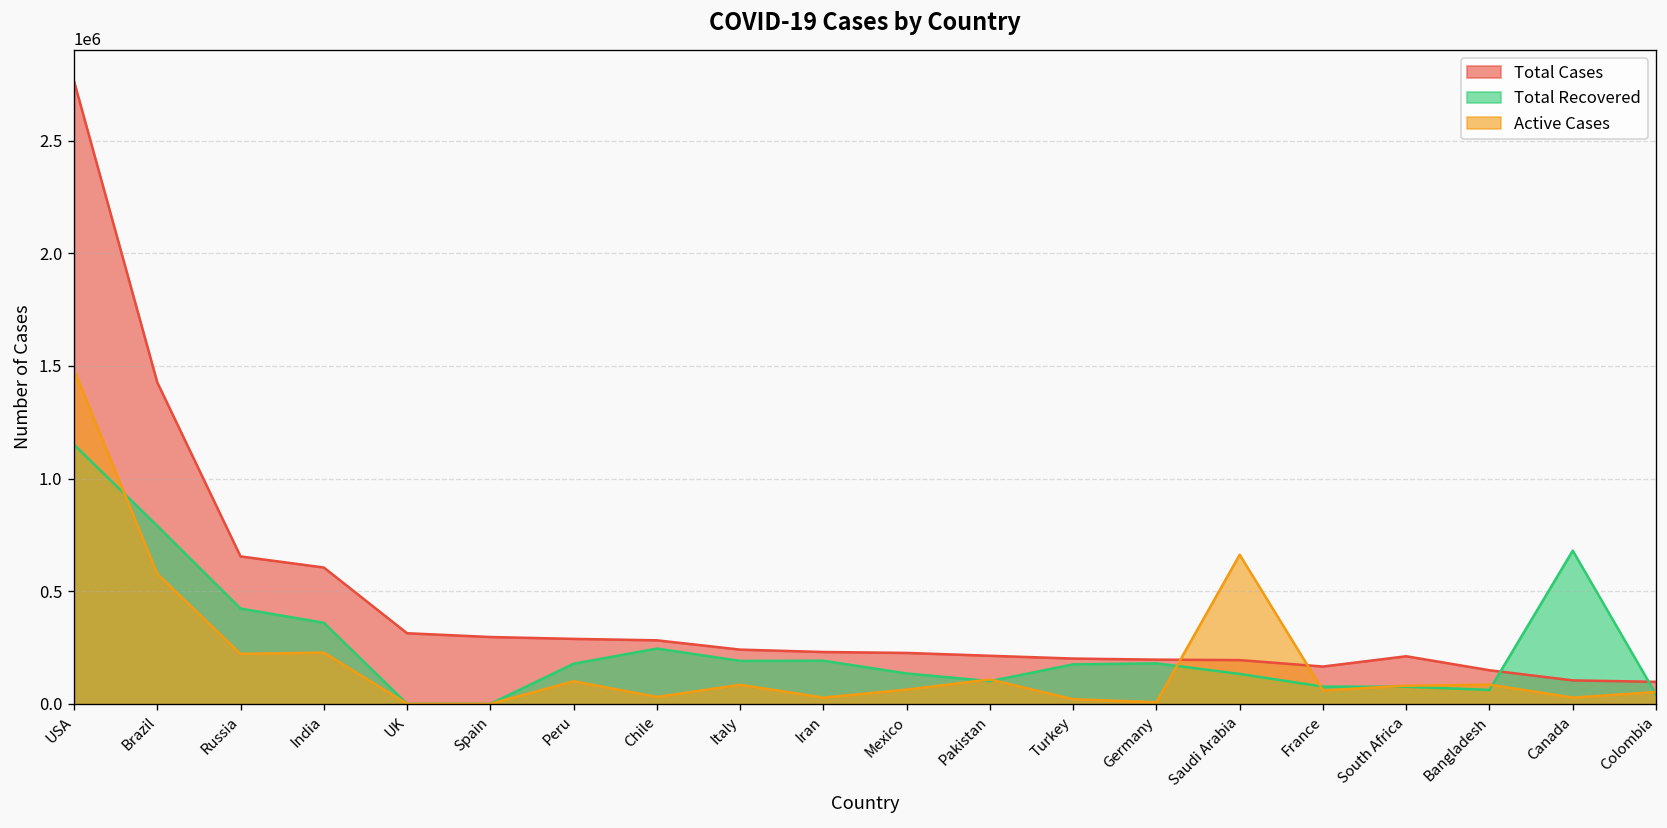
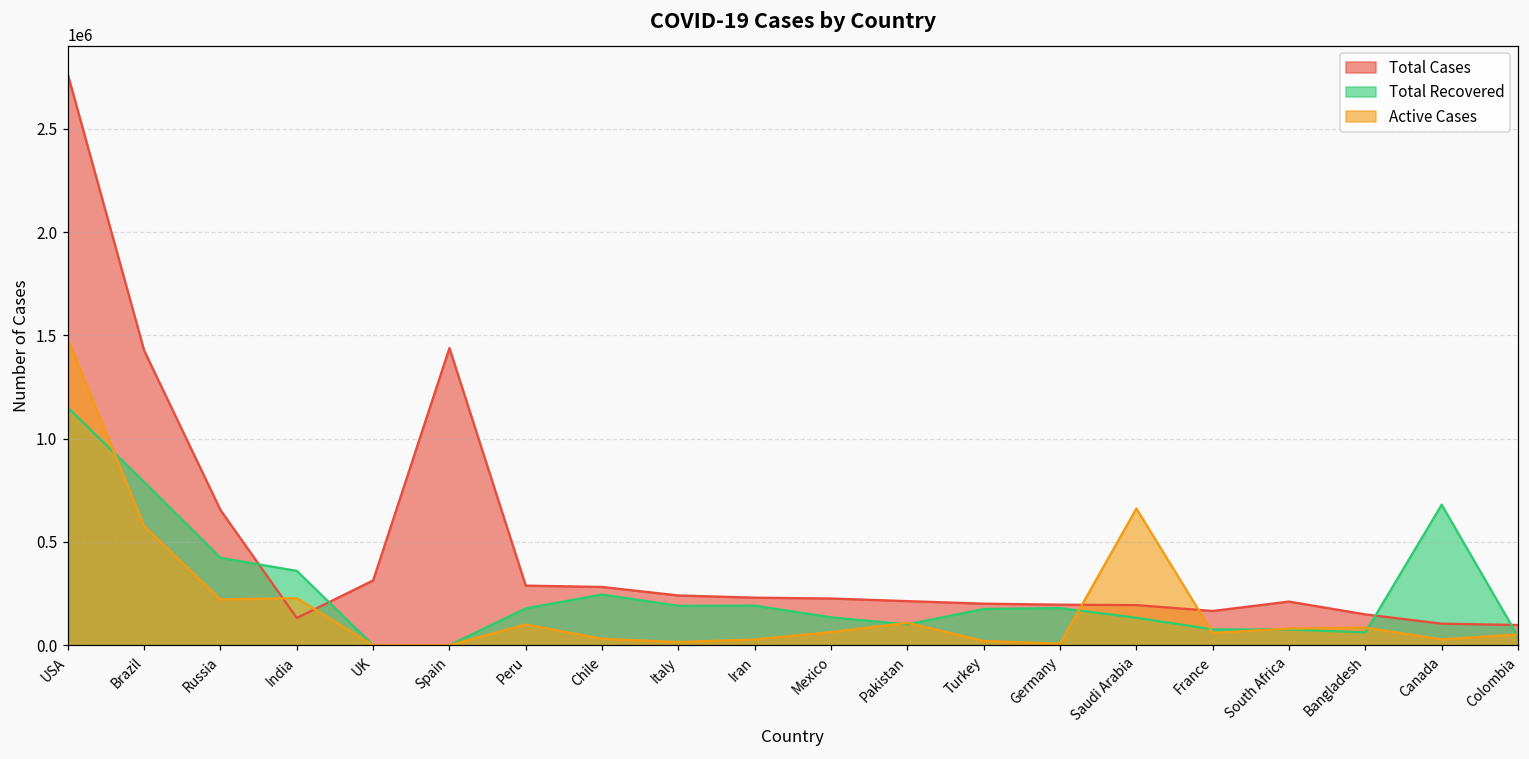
Total Cases, India: 610000 -> 130000
Total Cases, Spain: 300000 -> 1440000
Active Cases, Italy: 80000 -> 20000
